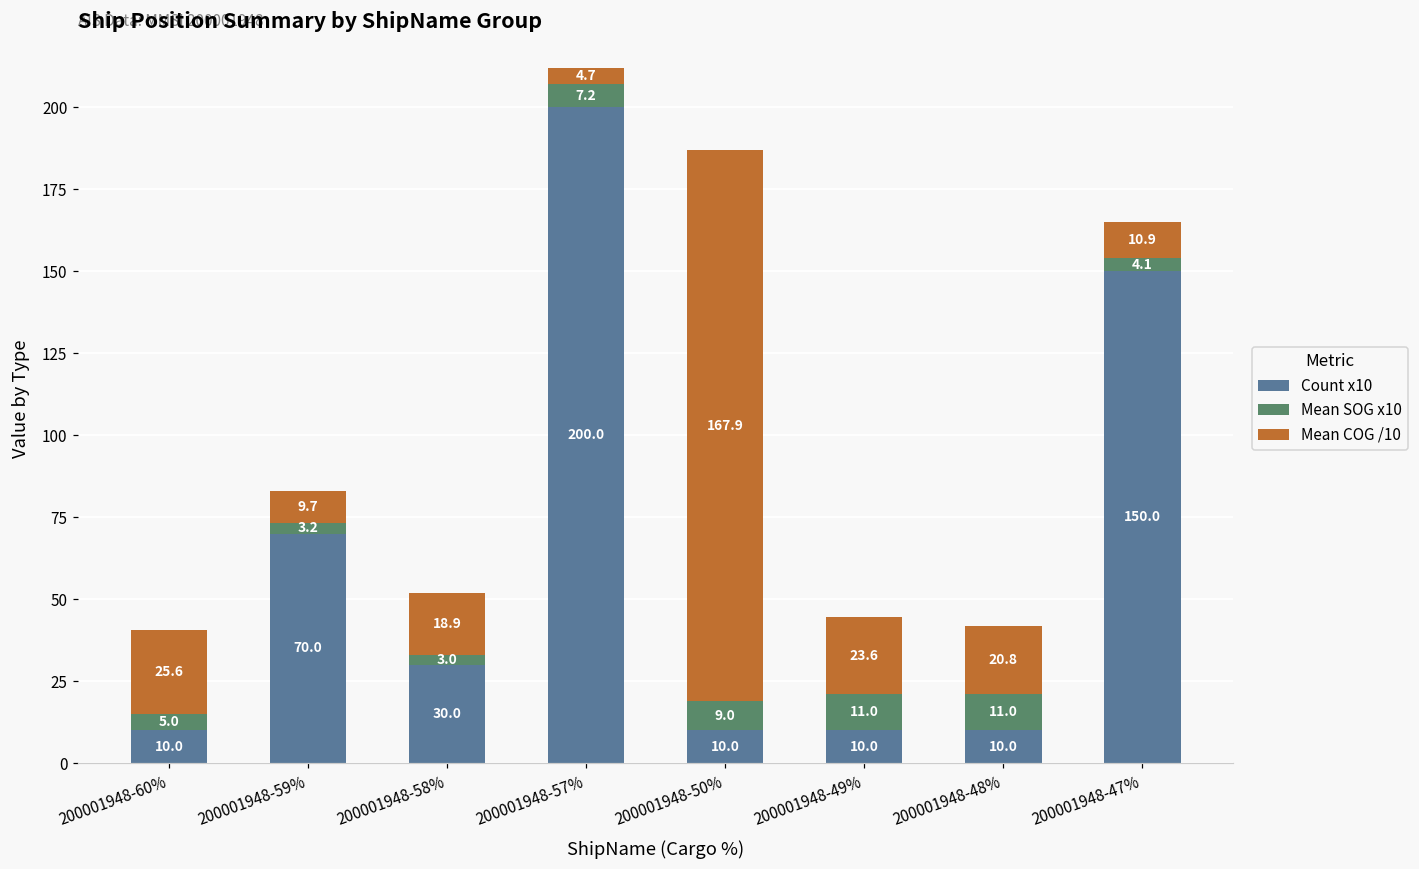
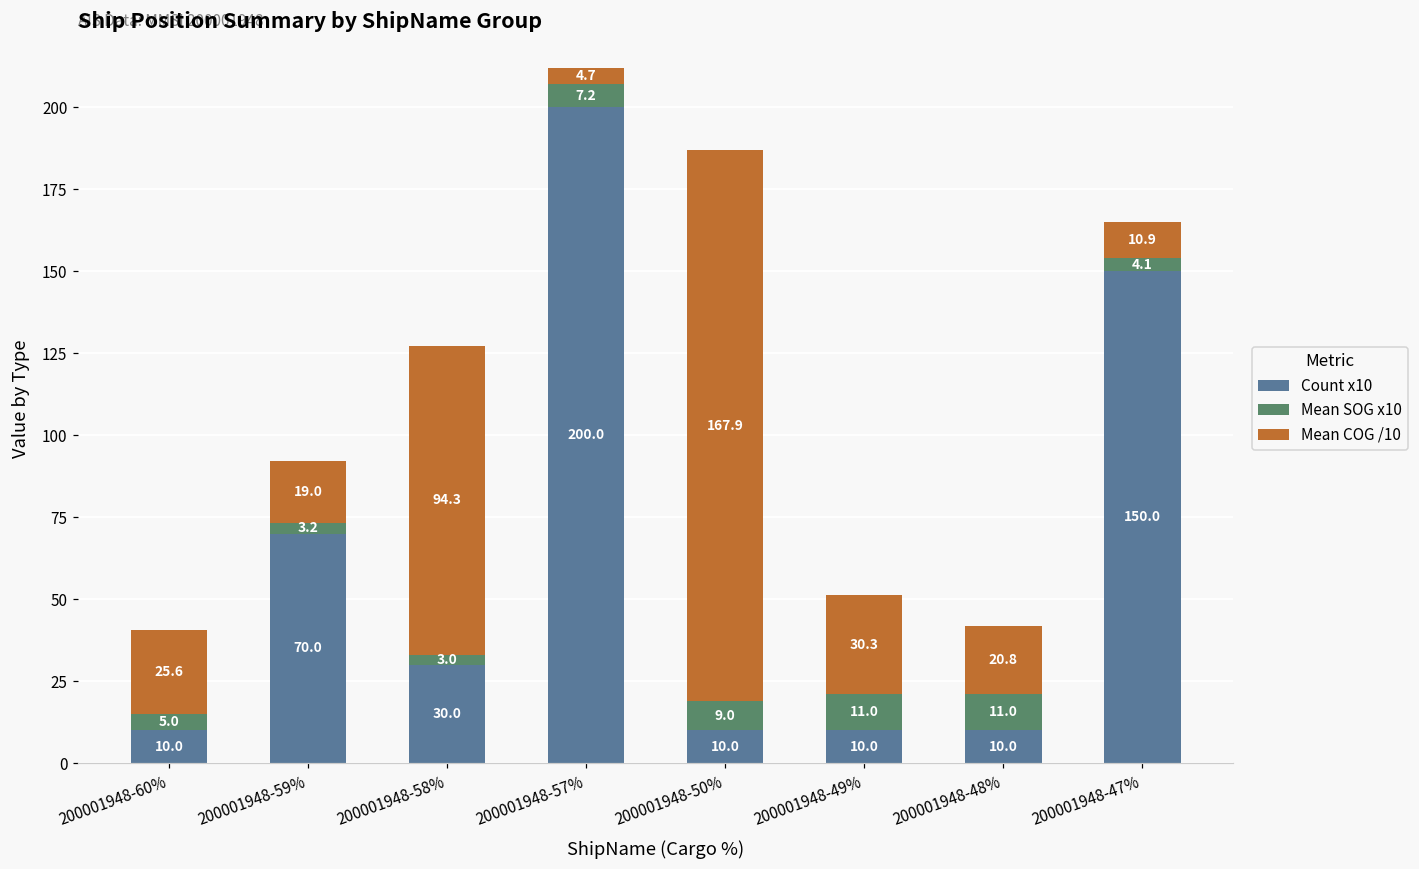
Mean COG /10, 200001948-59%: 9.7 -> 19.0
Mean COG /10, 200001948-58%: 18.9 -> 94.3
Mean COG /10, 200001948-49%: 23.6 -> 30.3
